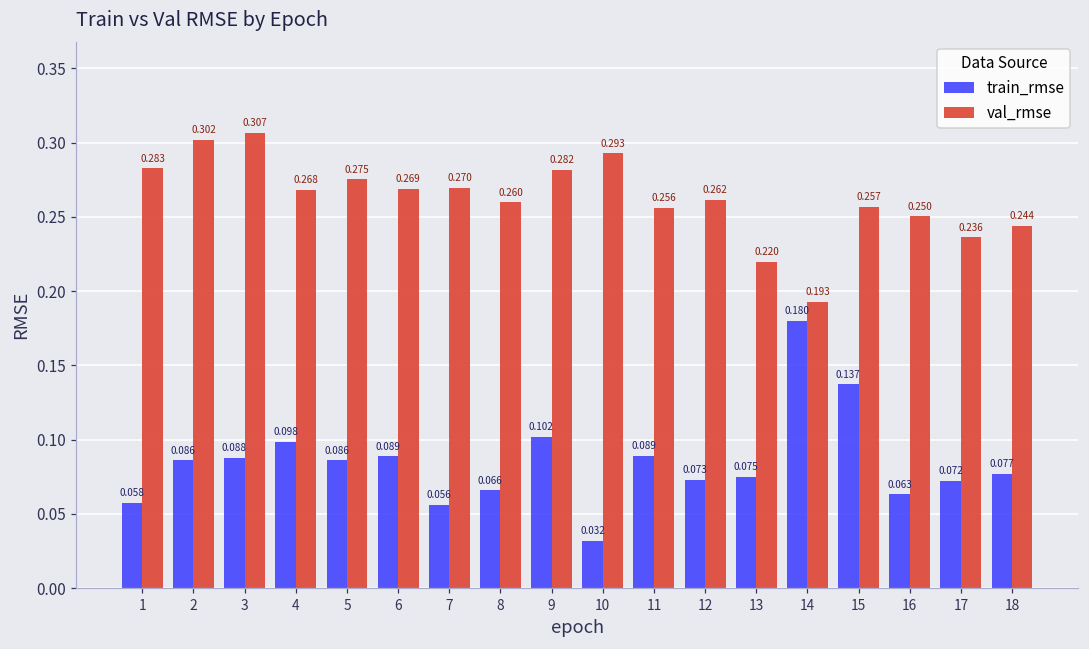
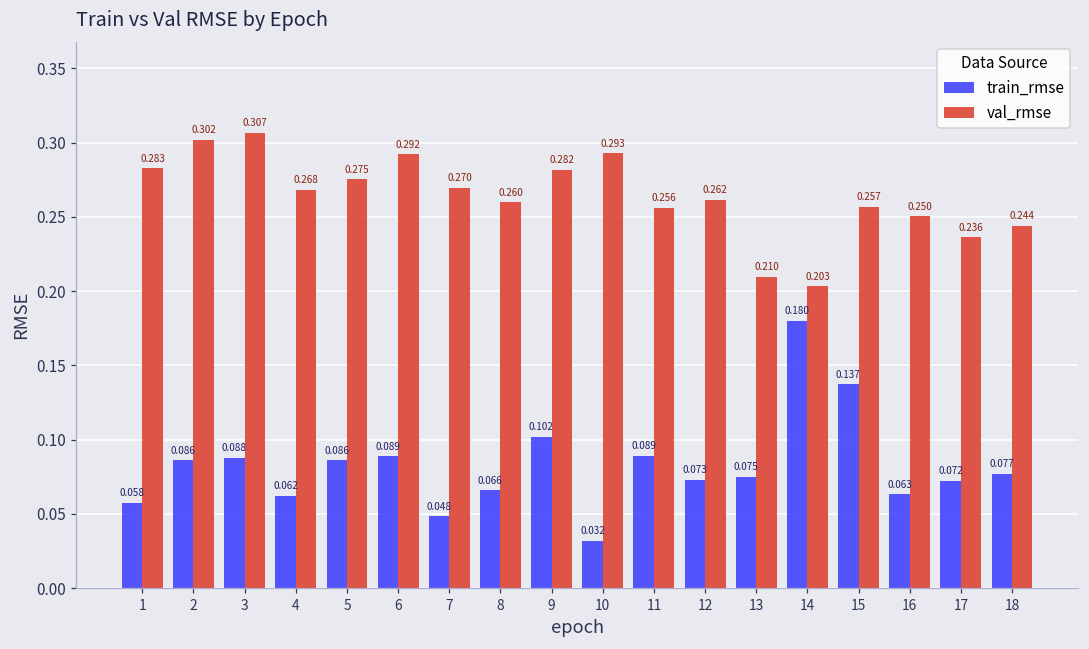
train_rmse, 4: 0.098 -> 0.062
val_rmse, 6: 0.269 -> 0.292
train_rmse, 7: 0.056 -> 0.048
val_rmse, 13: 0.220 -> 0.210
val_rmse, 14: 0.193 -> 0.203
